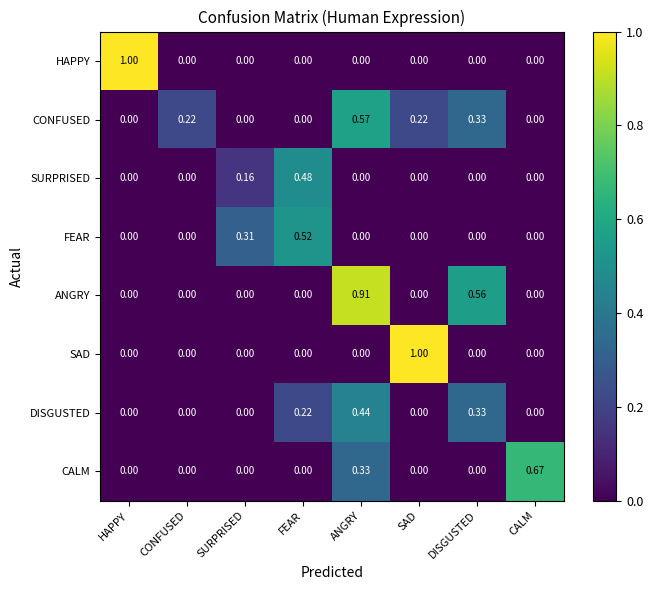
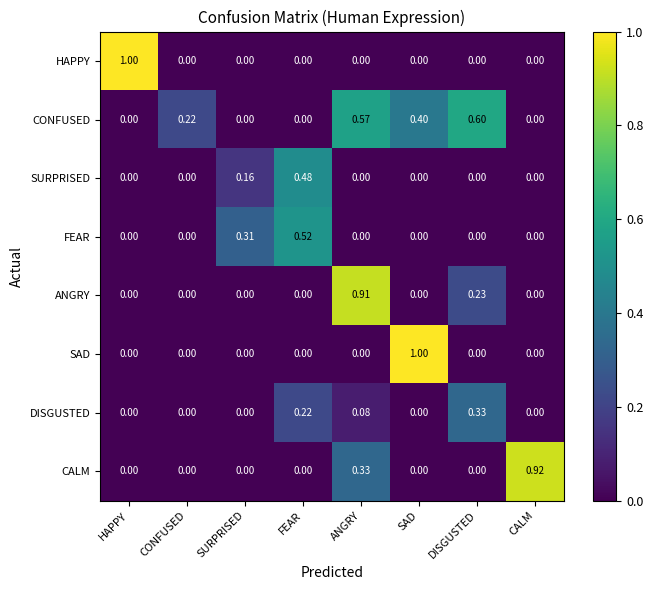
CONFUSED, SAD: 0.22 -> 0.40
CONFUSED, DISGUSTED: 0.33 -> 0.60
ANGRY, DISGUSTED: 0.56 -> 0.23
DISGUSTED, ANGRY: 0.44 -> 0.08
CALM, CALM: 0.67 -> 0.92
